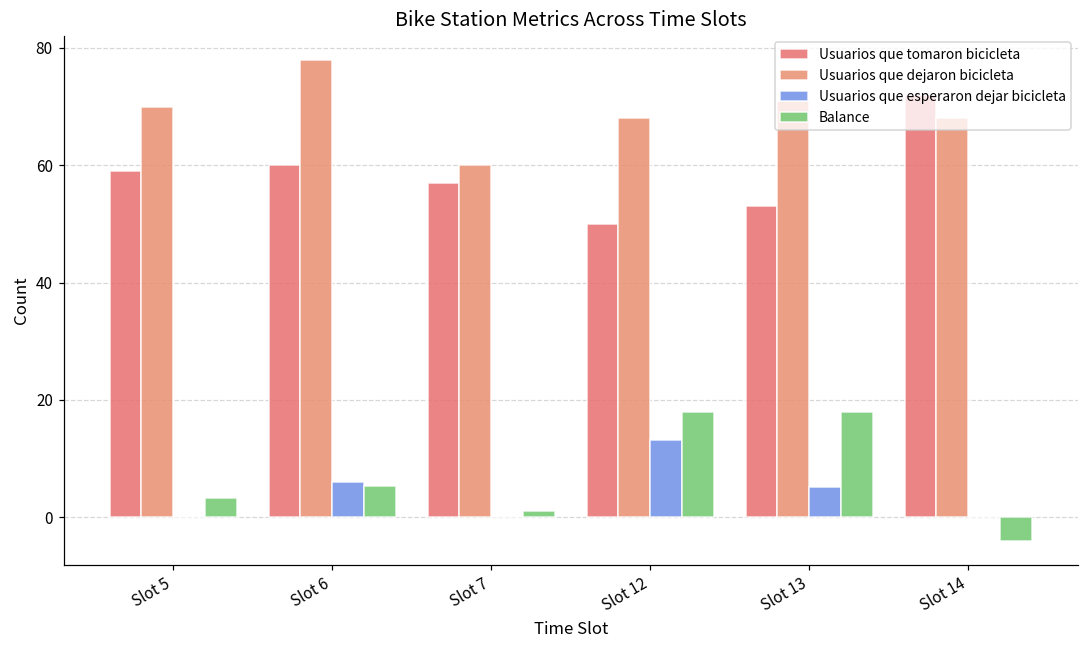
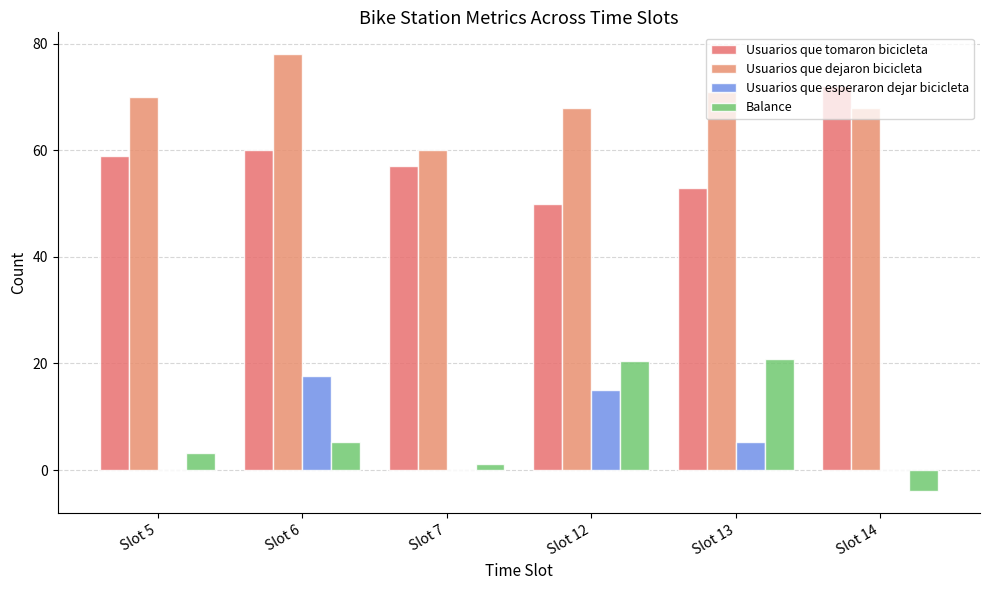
Usuarios que esperaron dejar bicicleta, Slot 6: 6 -> 18
Usuarios que esperaron dejar bicicleta, Slot 12: 13 -> 15
Balance, Slot 12: 18 -> 20
Balance, Slot 13: 18 -> 21
